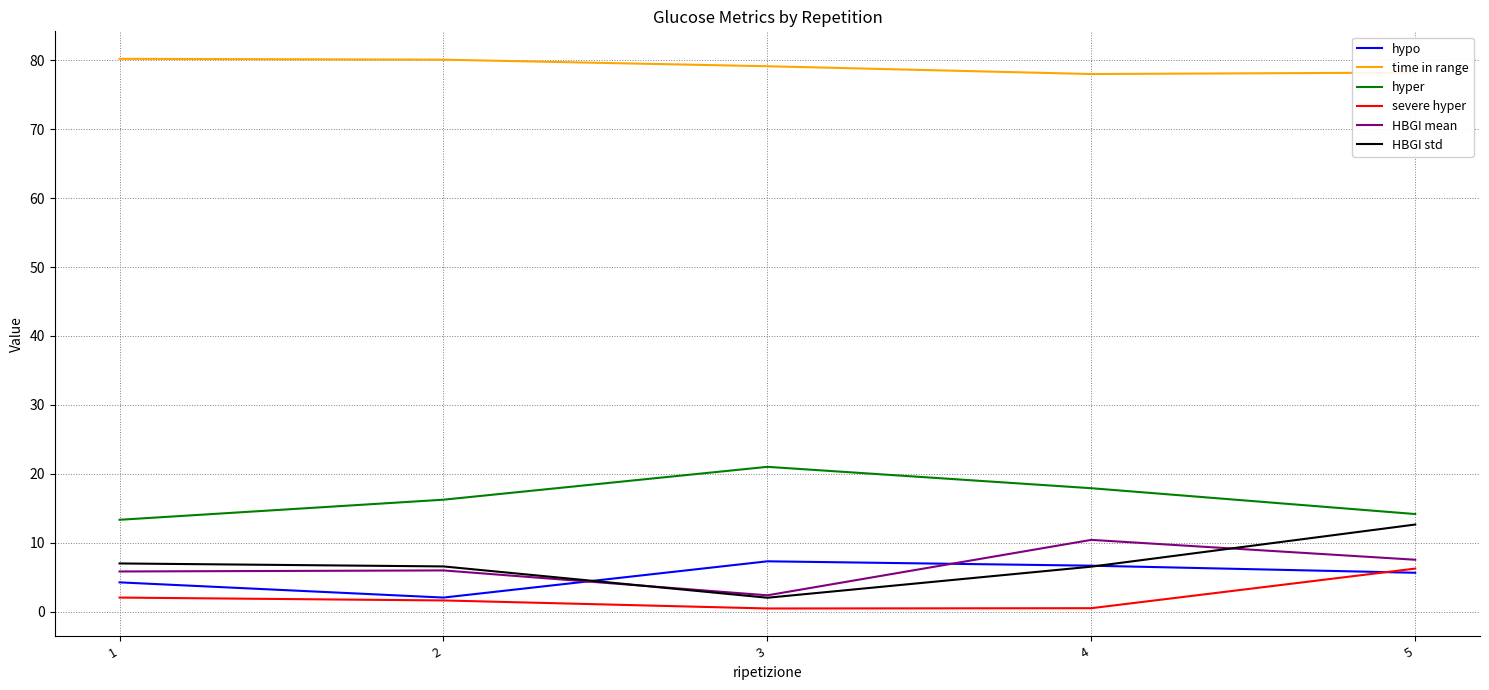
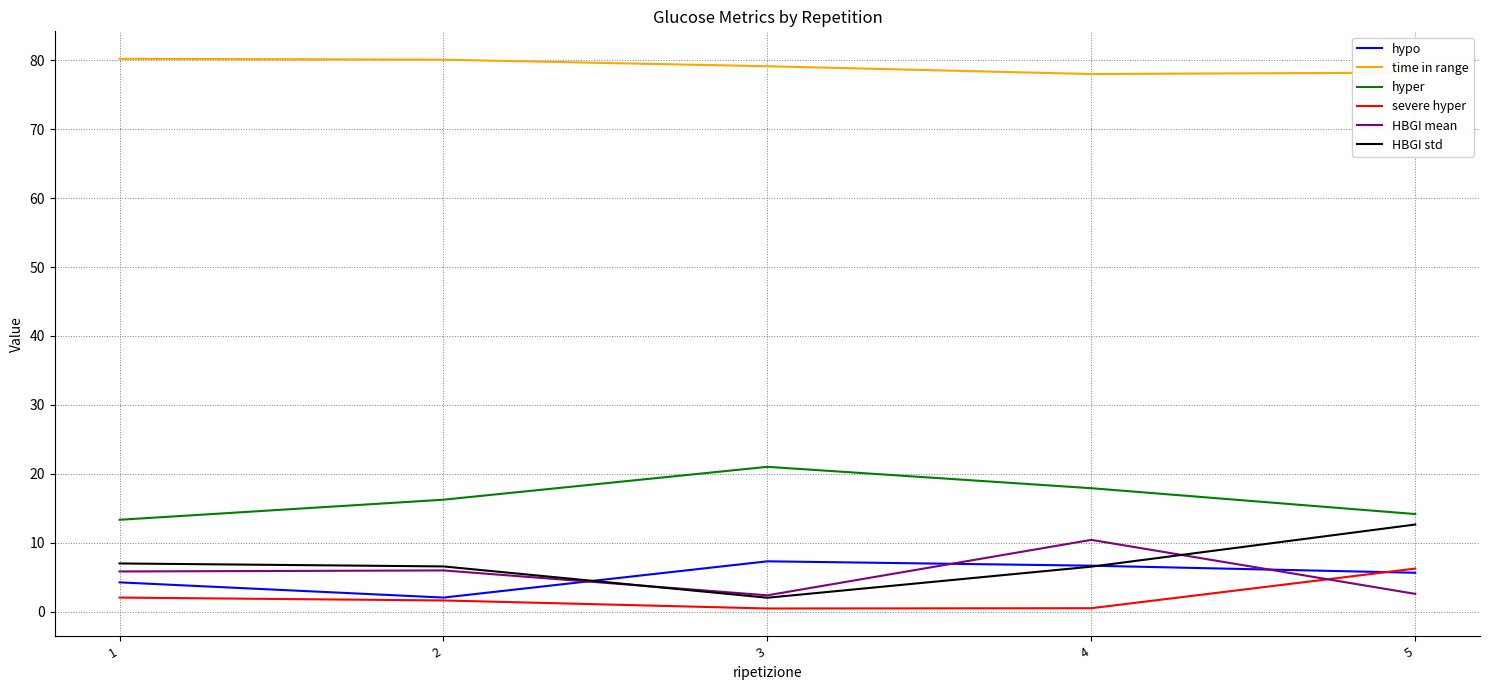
HBGI mean, 5: 8 -> 3
